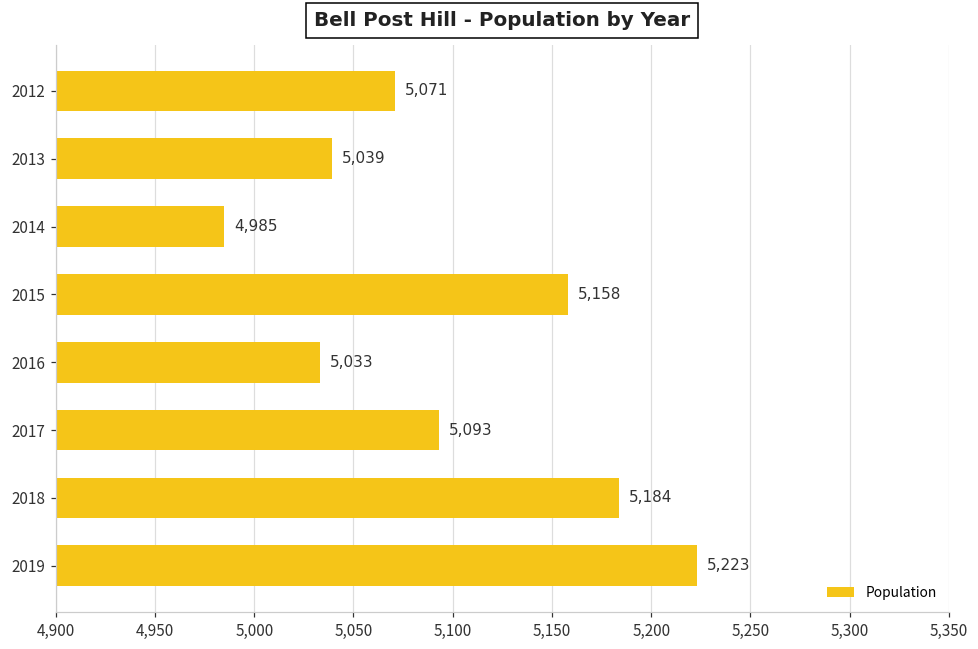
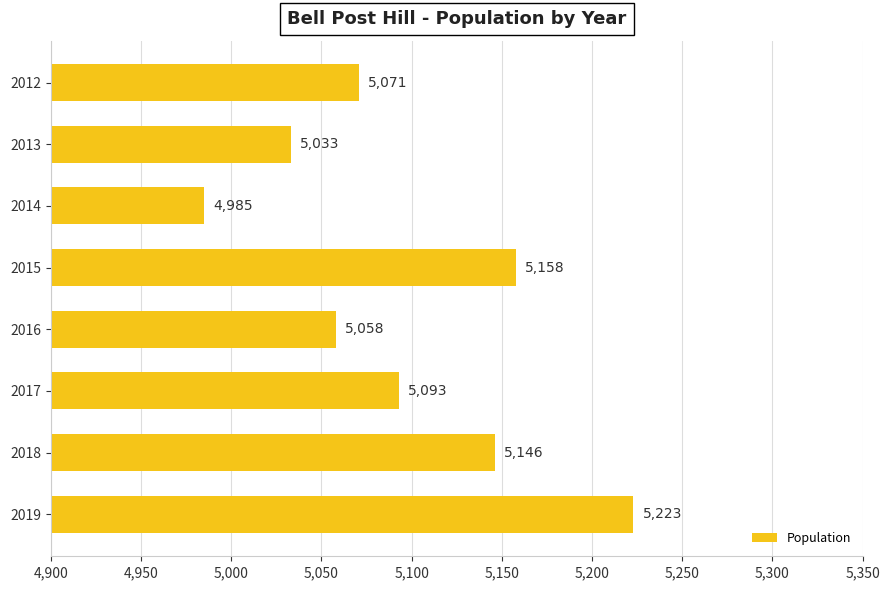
2013: 5,039 -> 5,033
2016: 5,033 -> 5,058
2018: 5,184 -> 5,146
